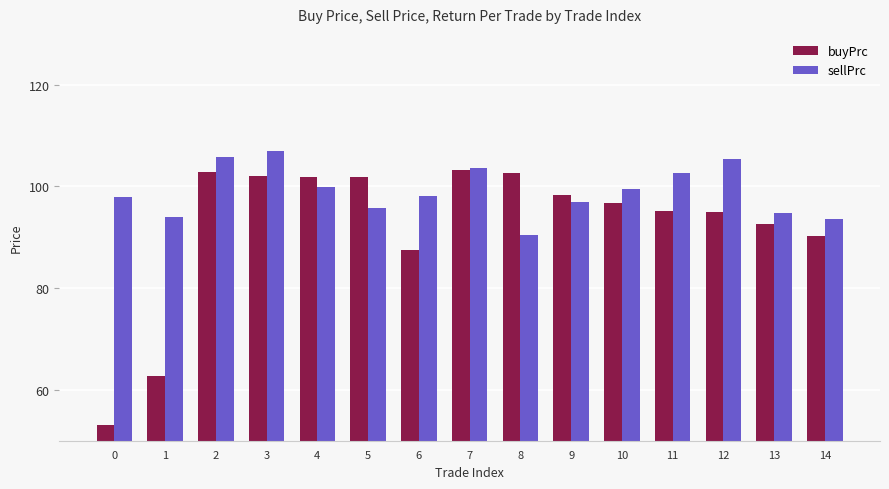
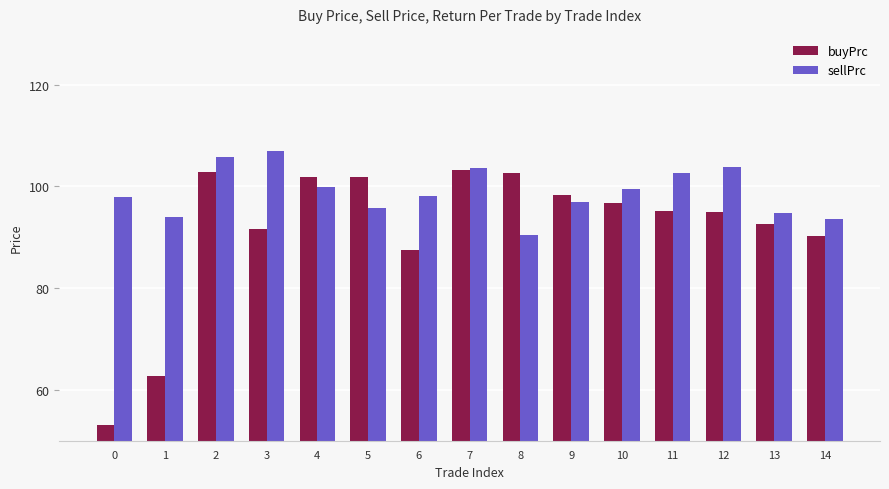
buyPrc, 3: 102 -> 92
sellPrc, 12: 105 -> 104
